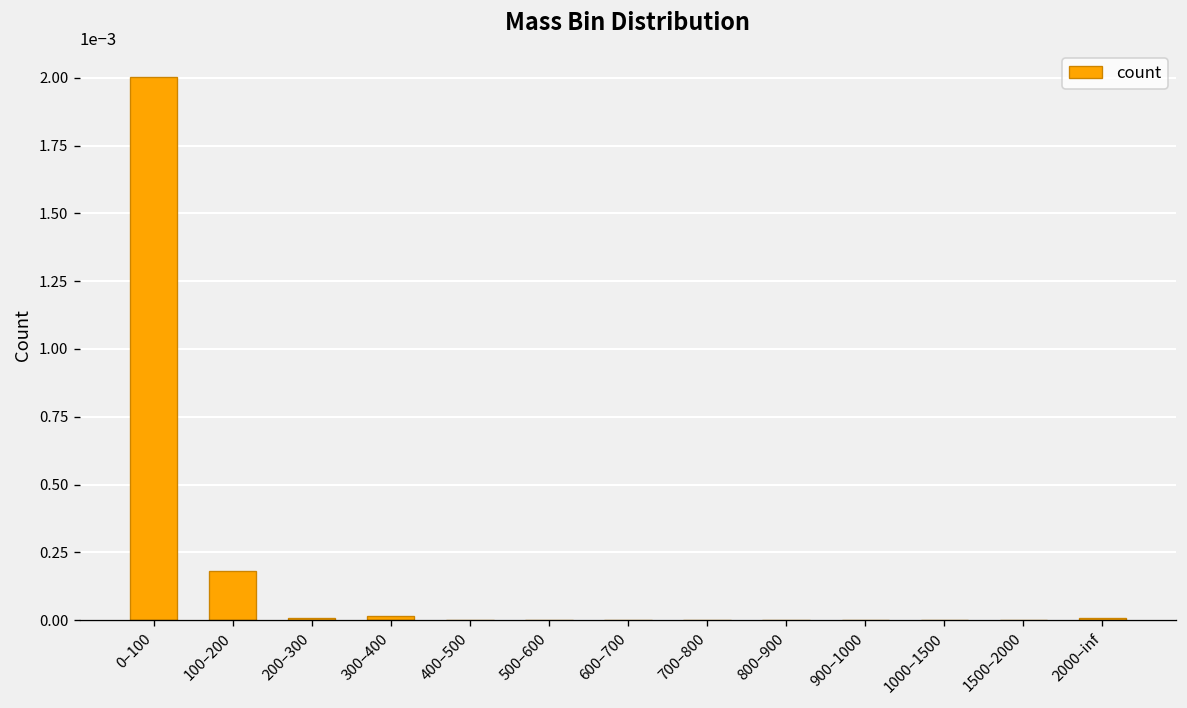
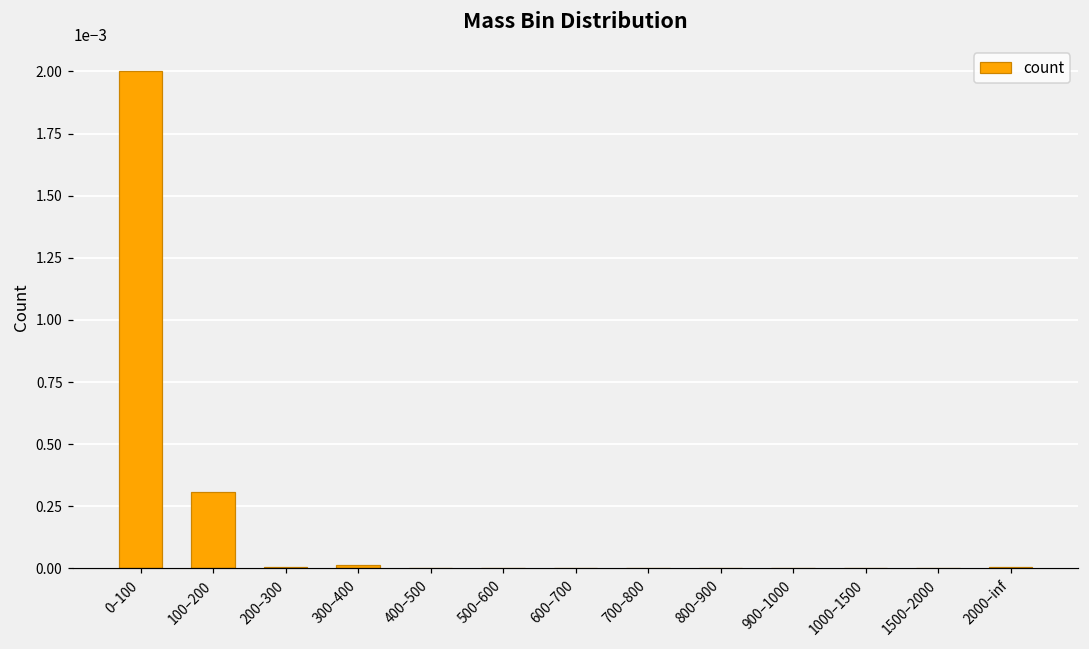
100–200: 0.00018 -> 0.00031
